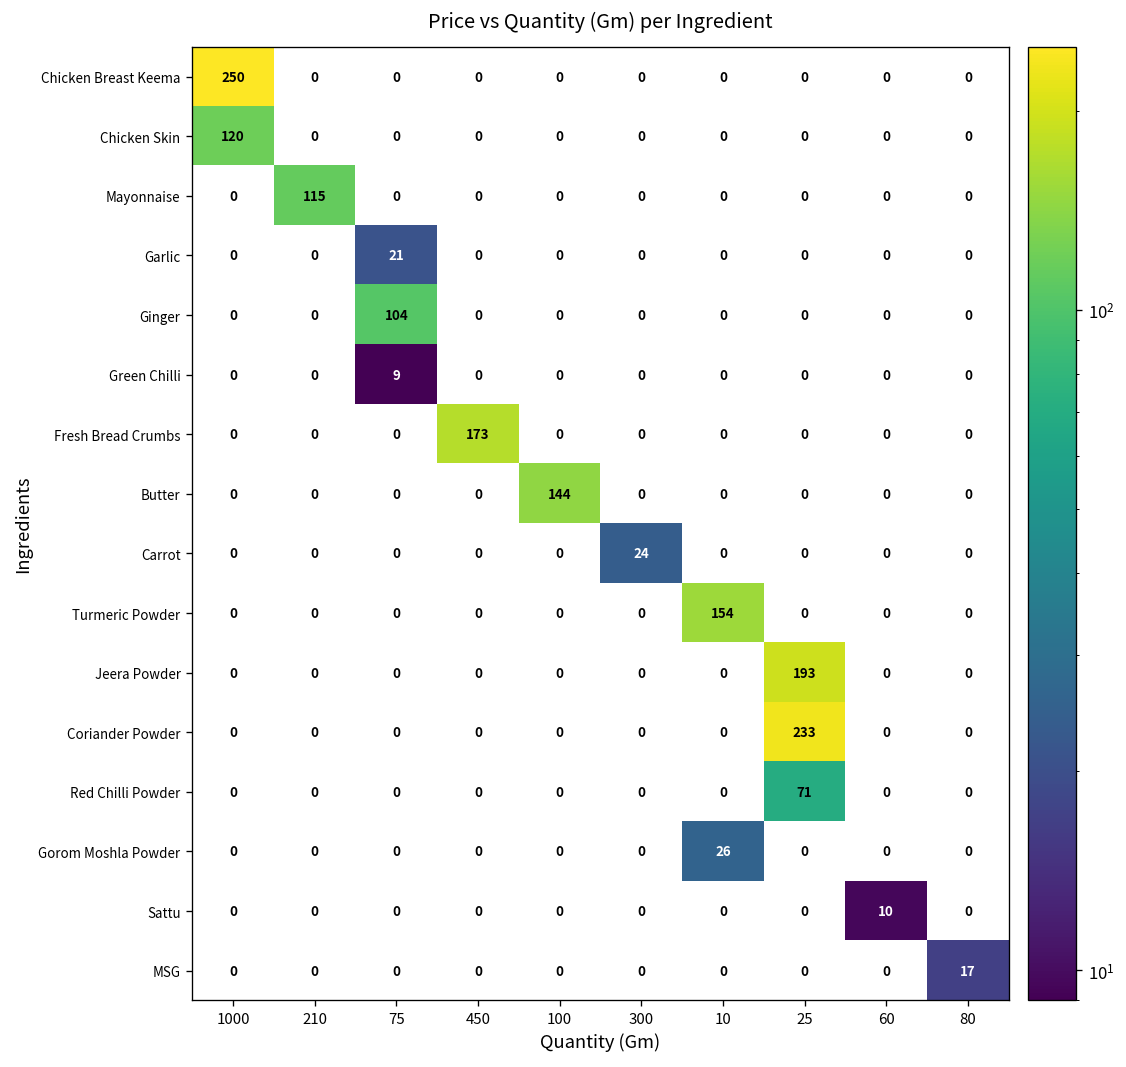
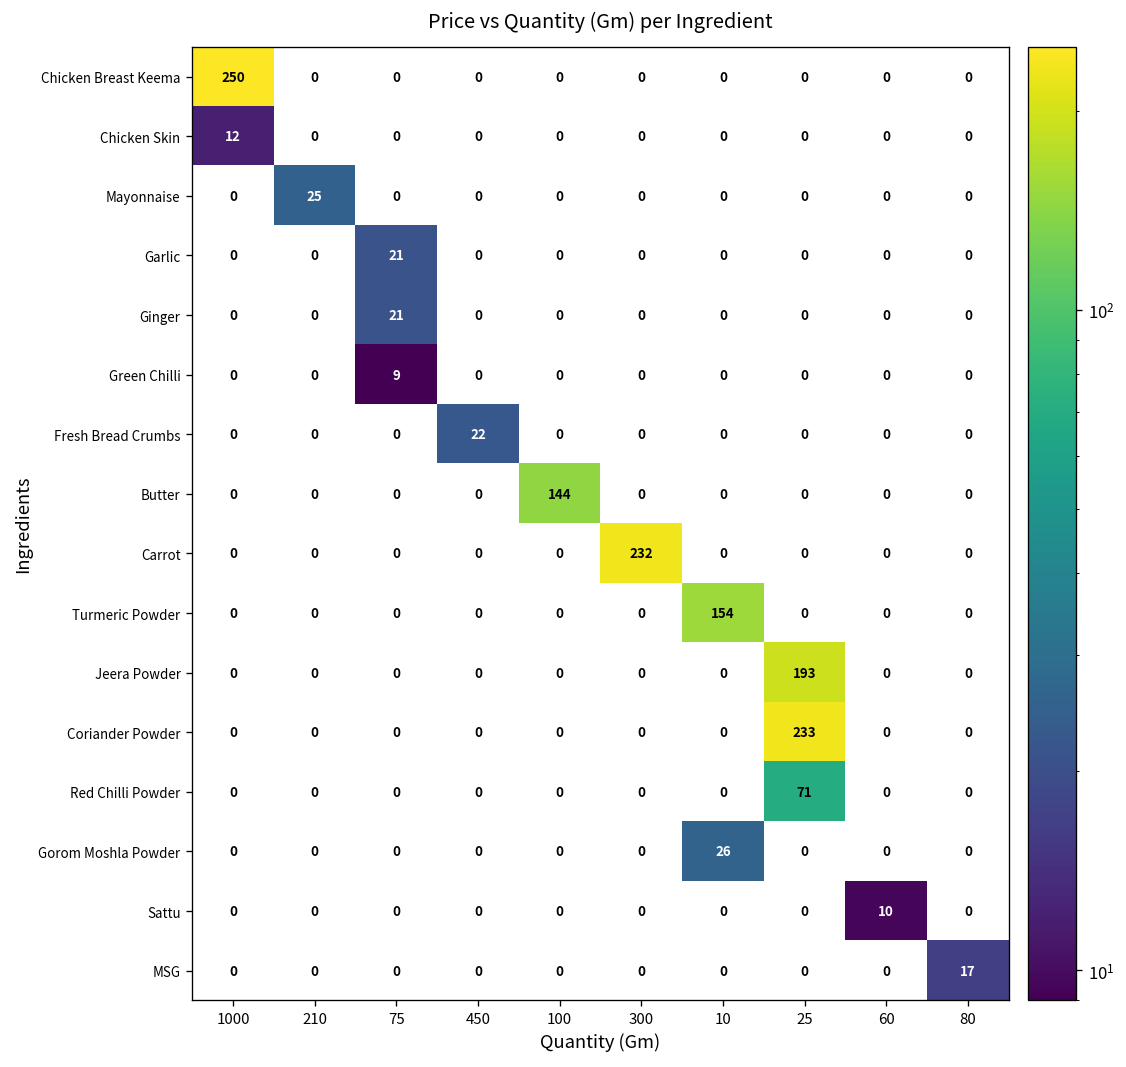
Chicken Skin, 1000: 120 -> 12
Mayonnaise, 210: 115 -> 25
Ginger, 75: 104 -> 21
Fresh Bread Crumbs, 450: 173 -> 22
Carrot, 300: 24 -> 232
